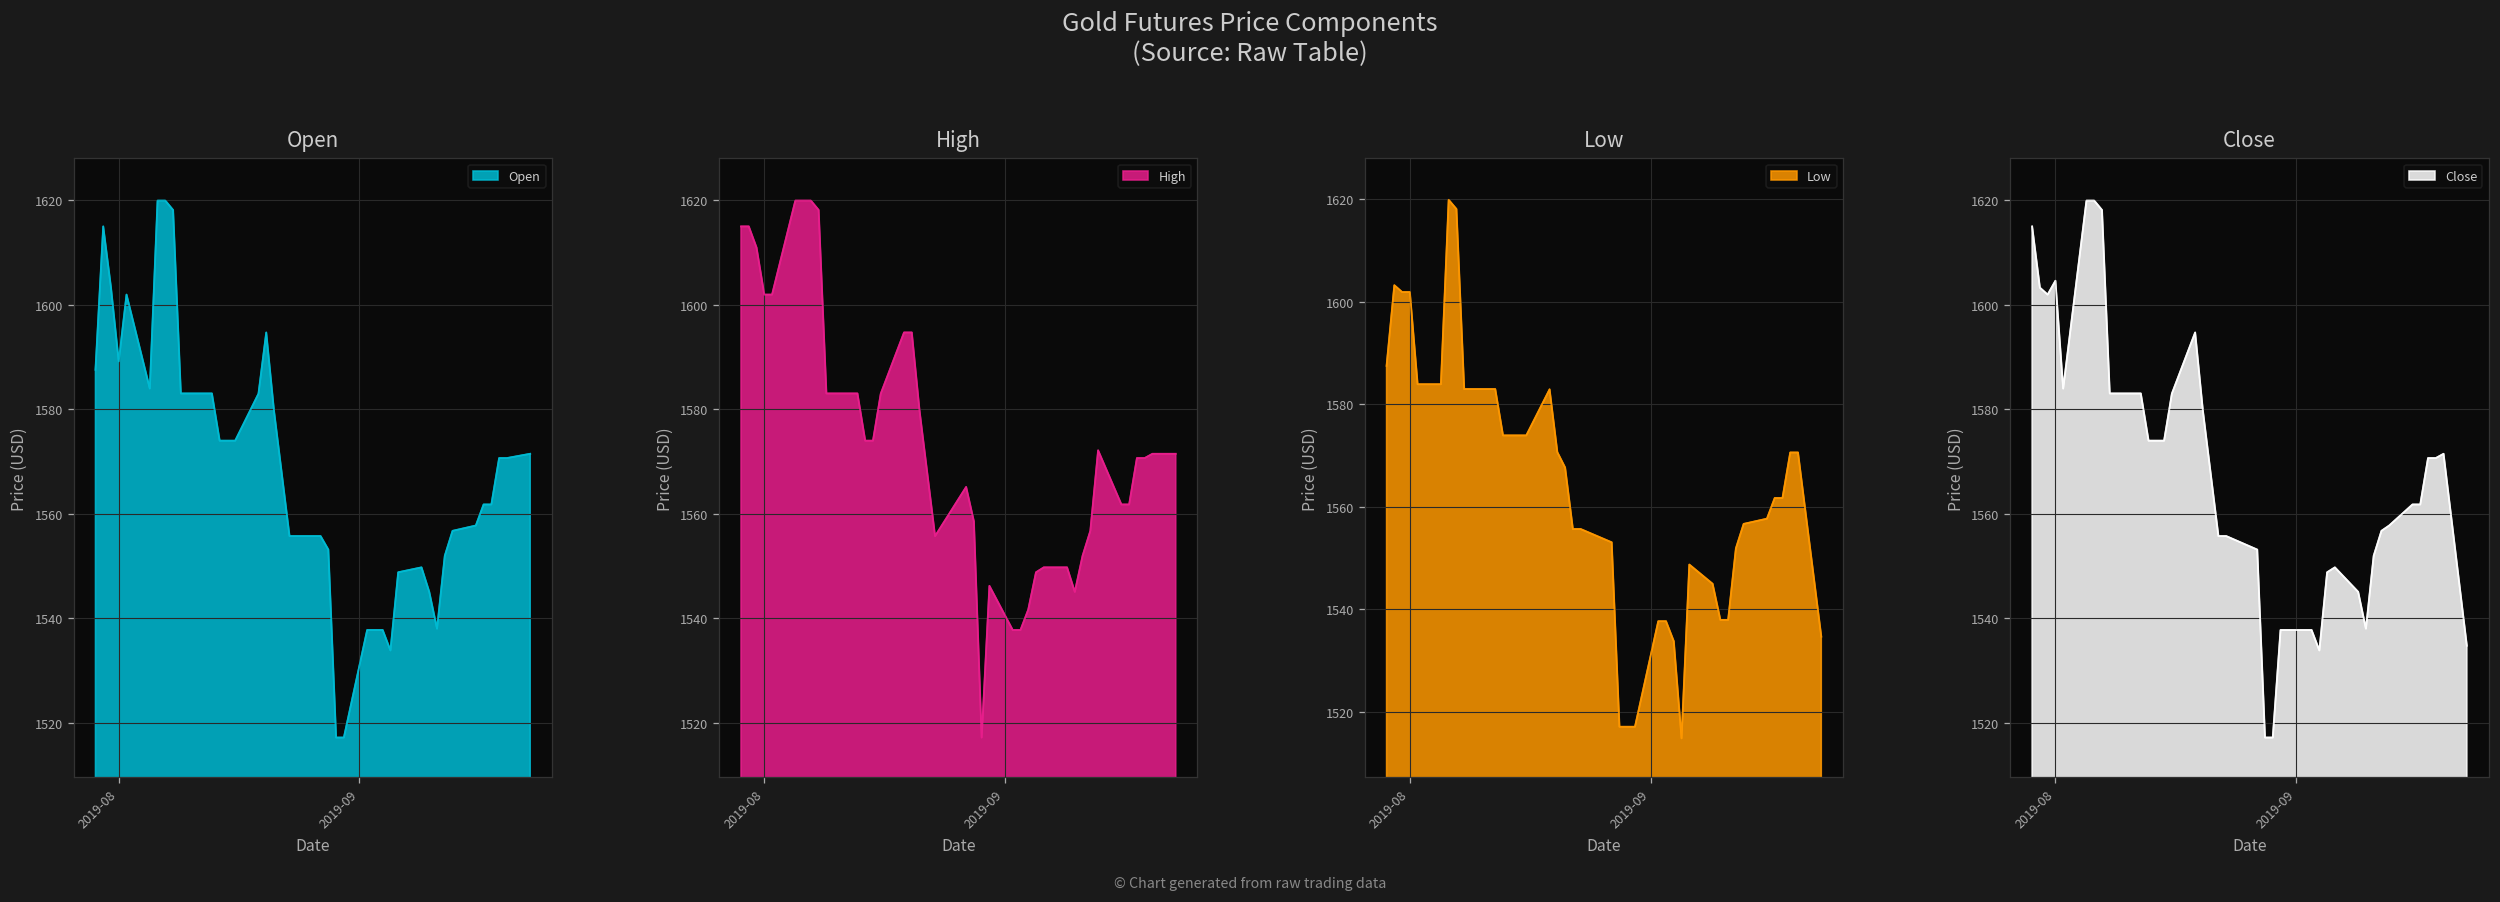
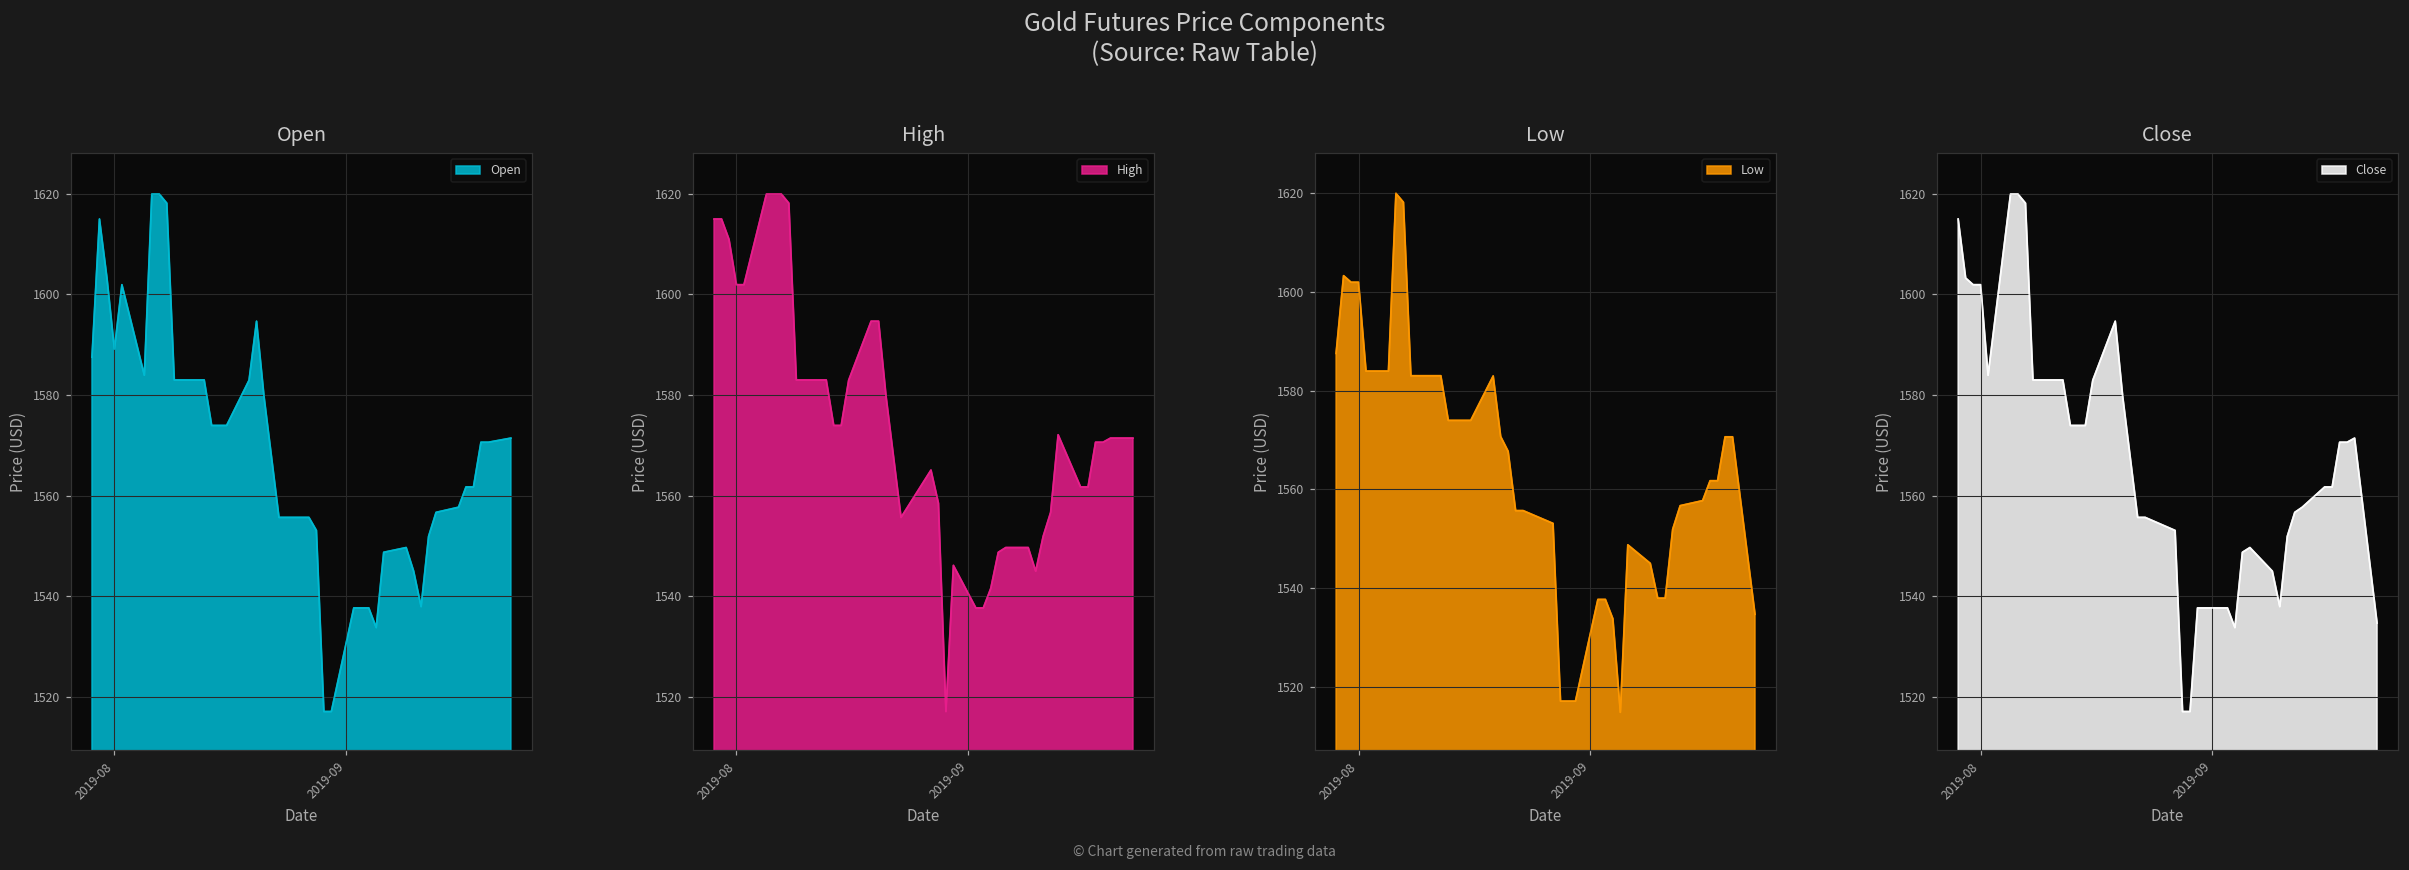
Close, 2019-08: 1605 -> 1602
